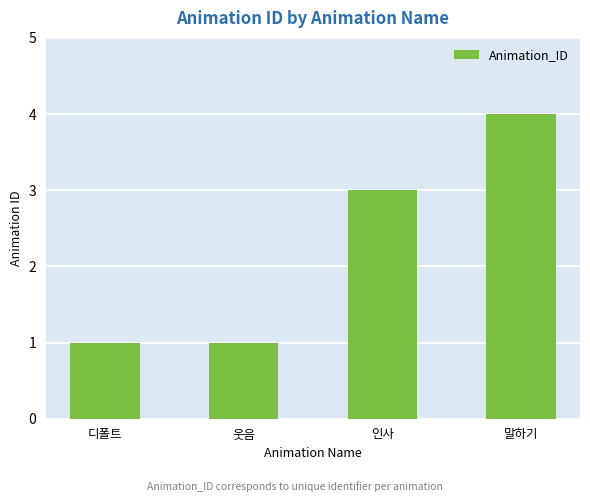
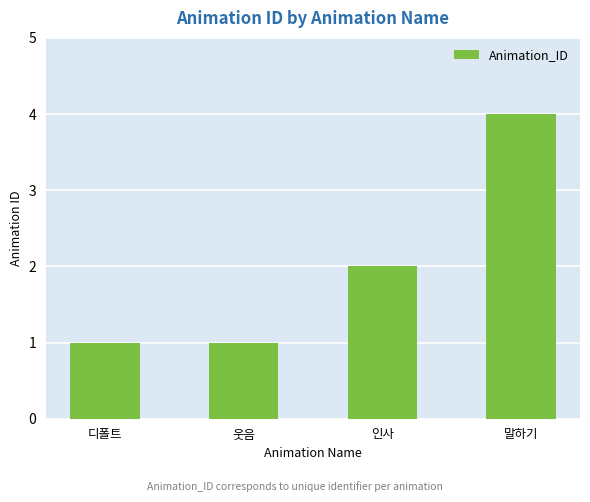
인사: 3 -> 2
